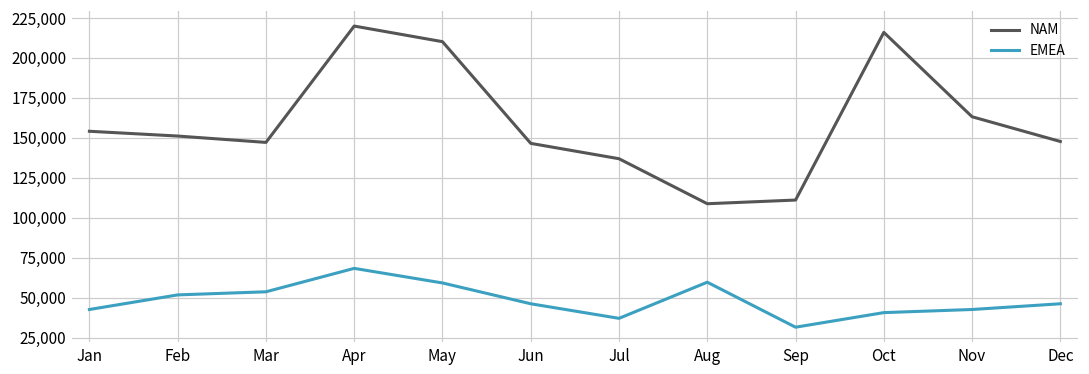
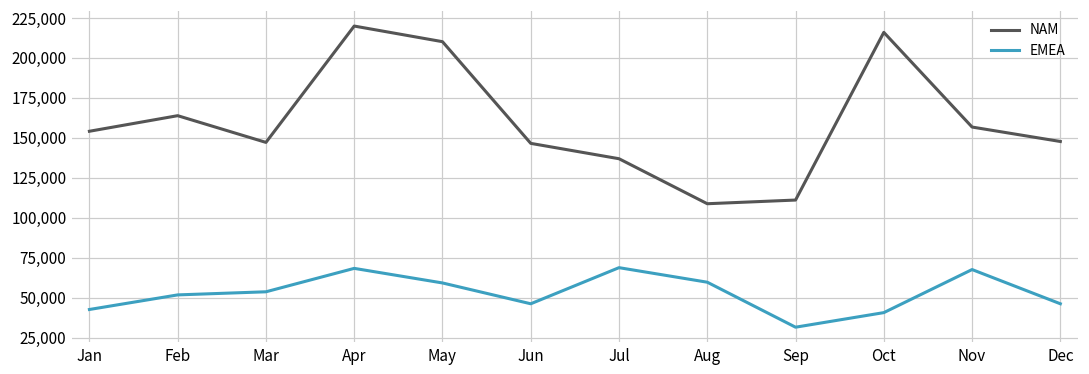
NAM, Feb: 151,000 -> 164,000
EMEA, Jul: 37,000 -> 69,000
NAM, Nov: 163,000 -> 157,000
EMEA, Nov: 43,000 -> 68,000
